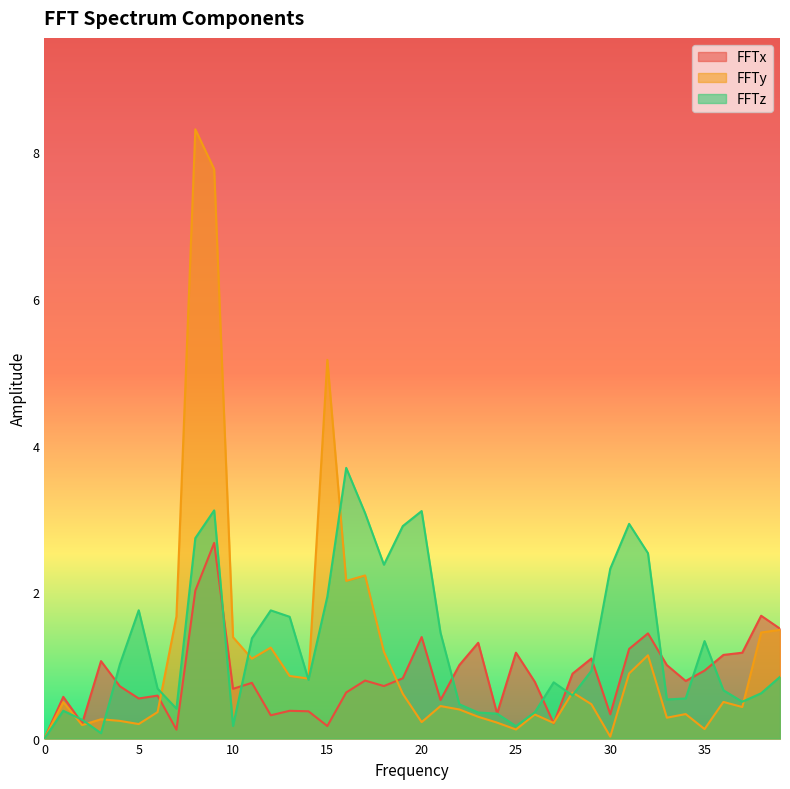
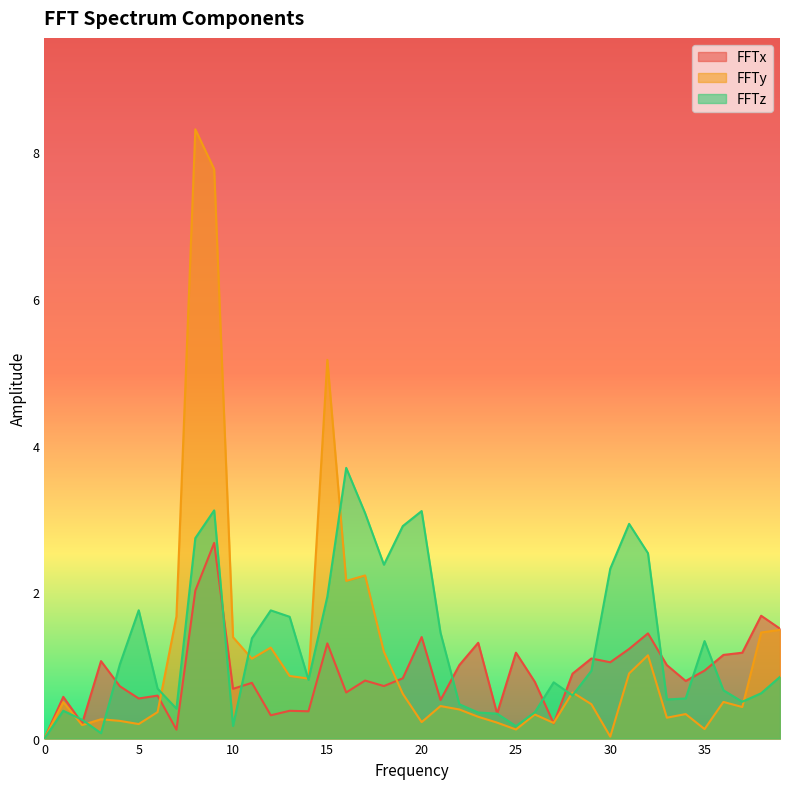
FFTx, 15: 0.2 -> 1.3
FFTx, 30: 0.3 -> 1.0
